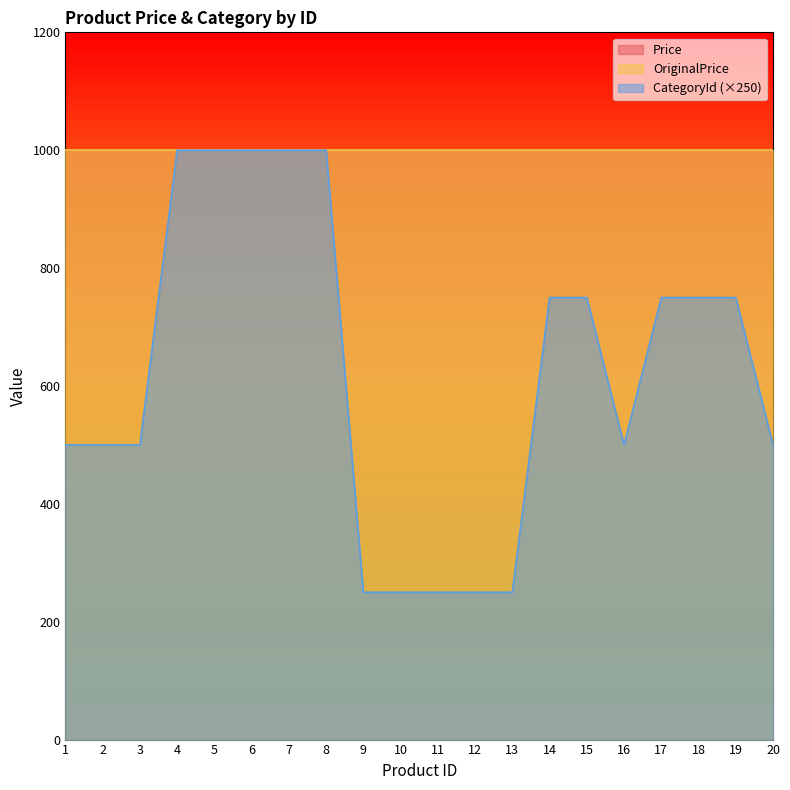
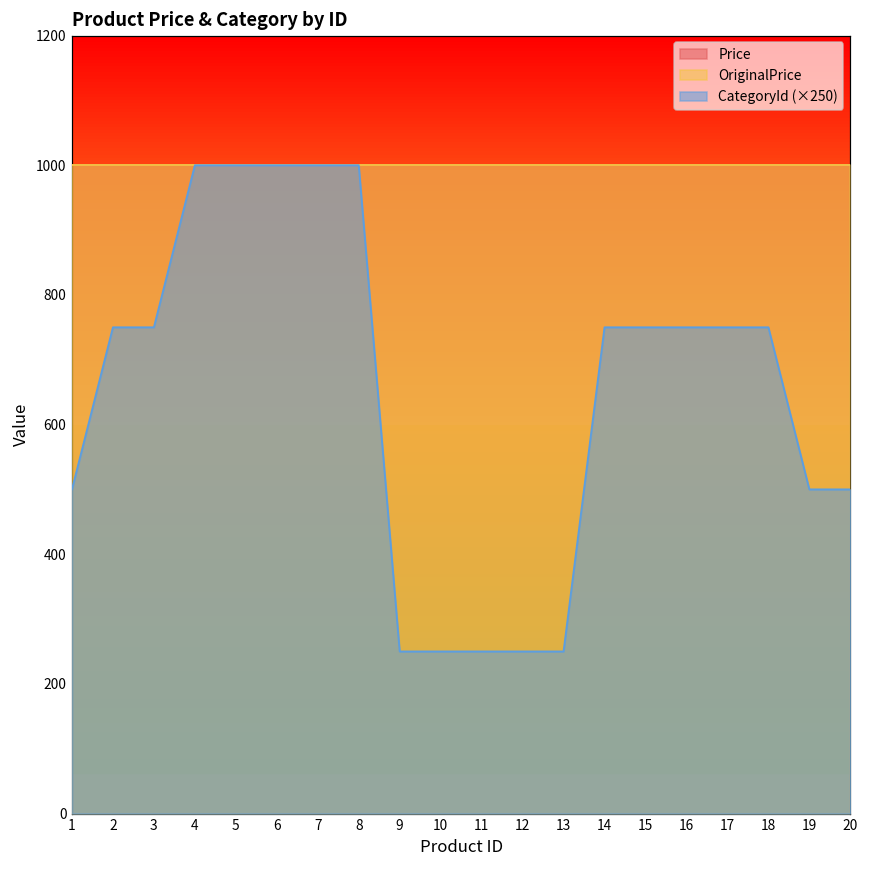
CategoryId (×250), 2: 500 -> 750
CategoryId (×250), 3: 500 -> 750
CategoryId (×250), 16: 500 -> 750
CategoryId (×250), 19: 750 -> 500
